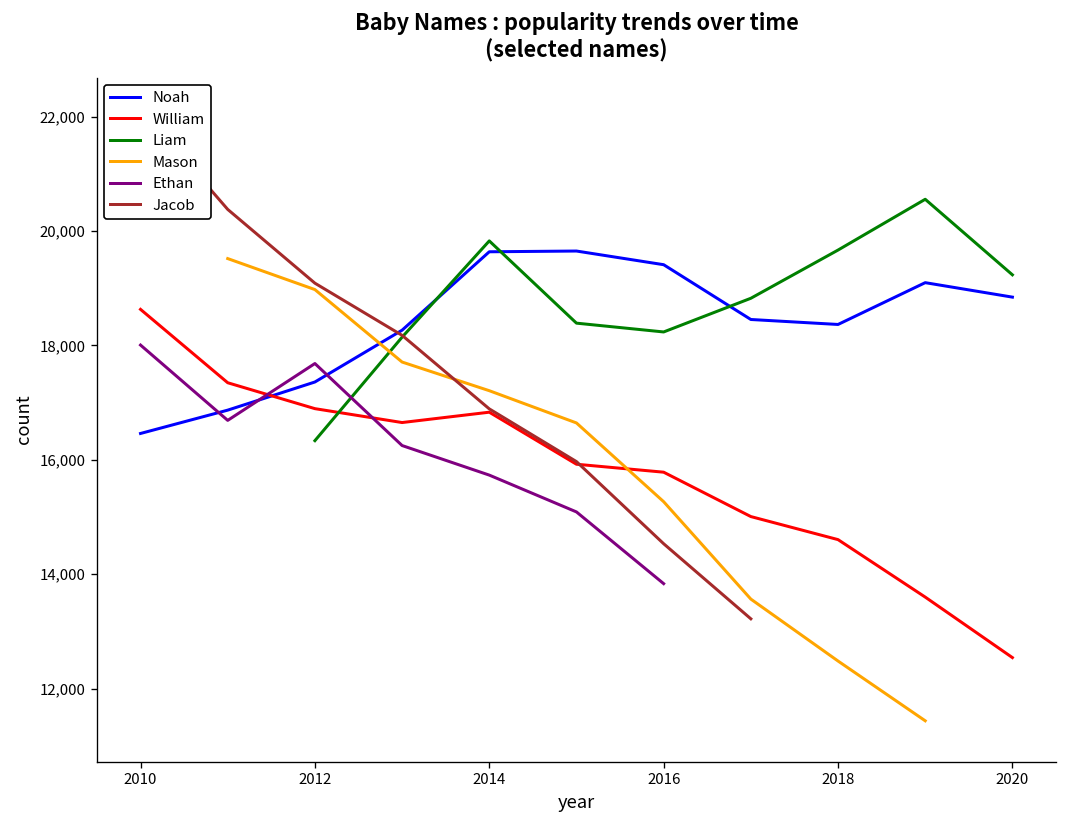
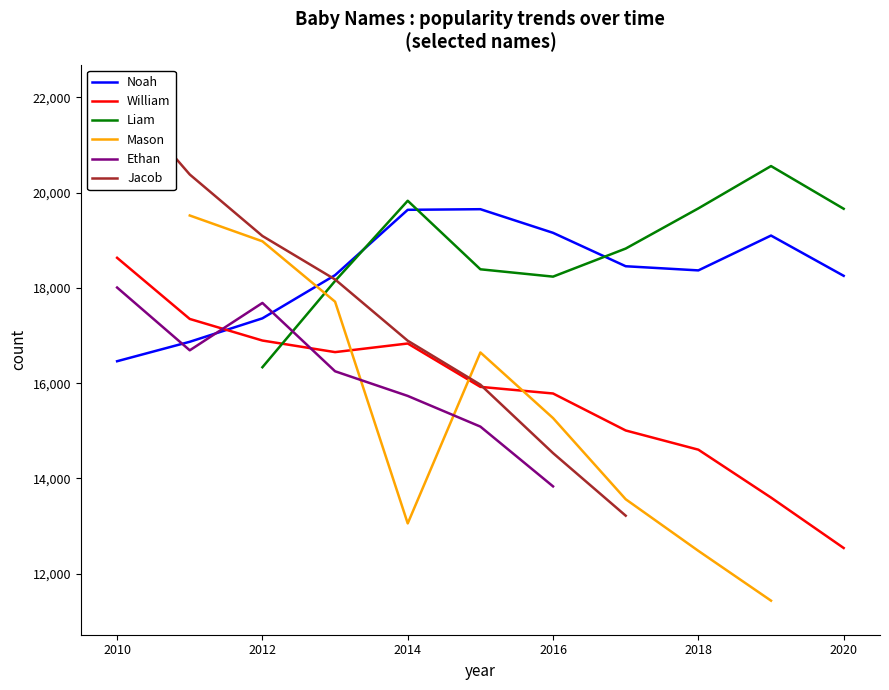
Mason, 2014: 17,200 -> 13,100
Noah, 2016: 19,400 -> 19,200
Noah, 2020: 18,800 -> 18,300
Liam, 2020: 19,200 -> 19,700
